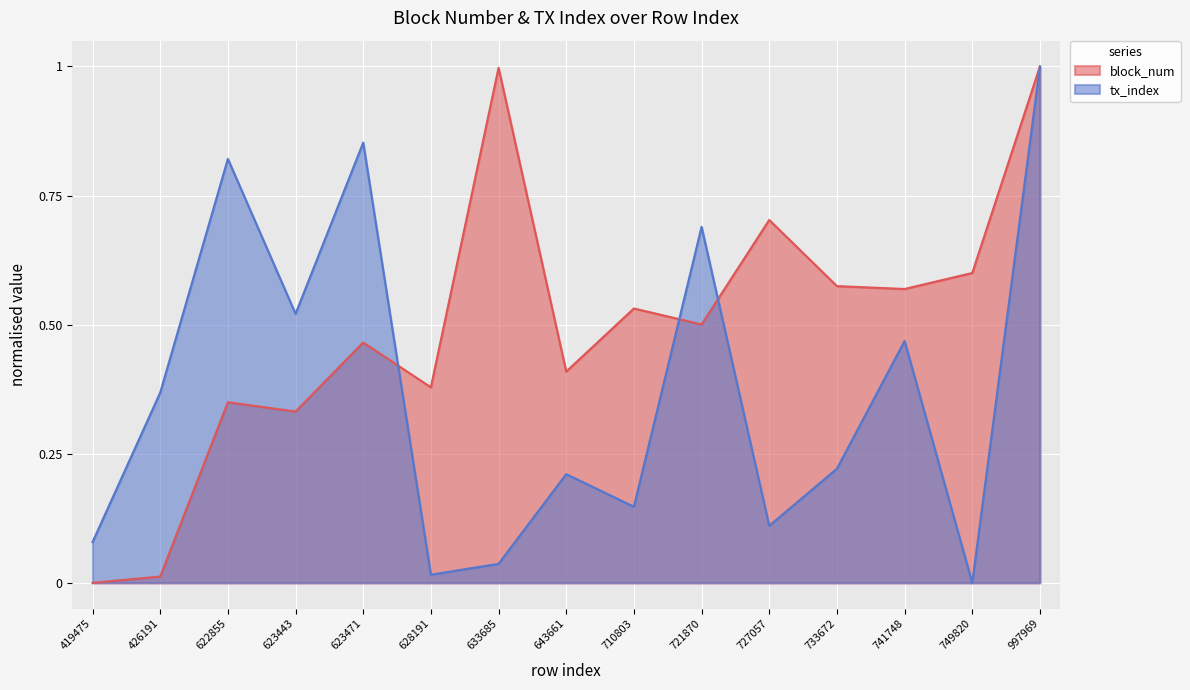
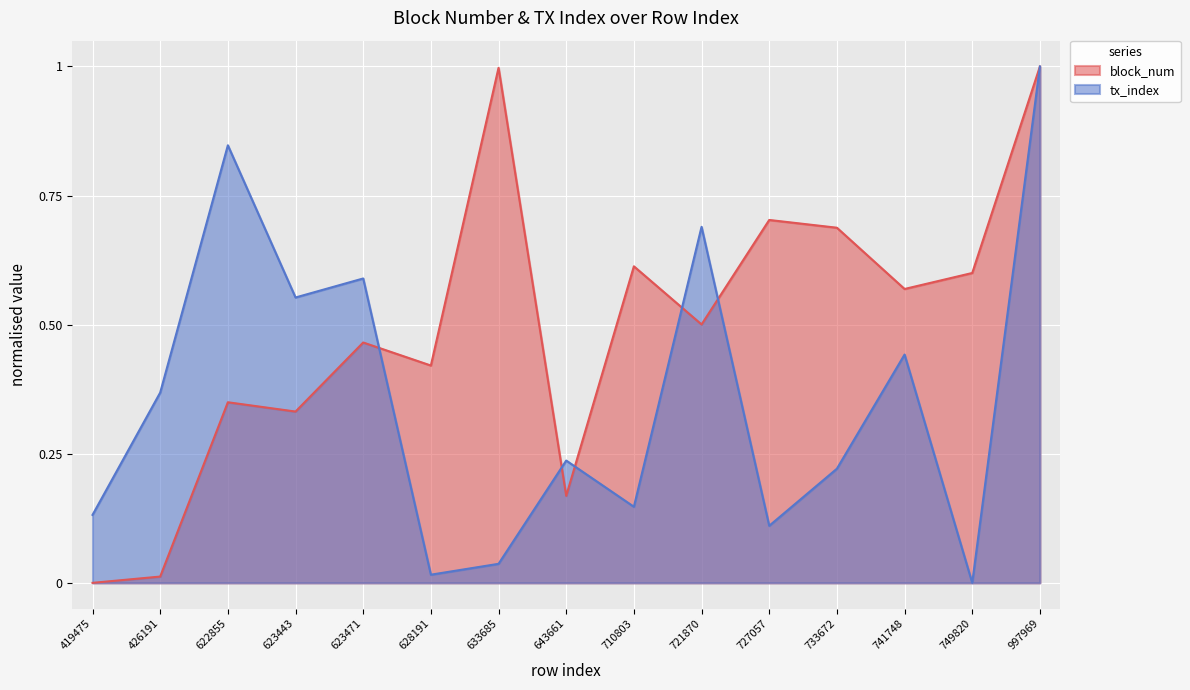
tx_index, 419475: 0.08 -> 0.13
tx_index, 622855: 0.82 -> 0.85
tx_index, 623443: 0.52 -> 0.55
tx_index, 623471: 0.85 -> 0.59
block_num, 628191: 0.38 -> 0.42
block_num, 643661: 0.41 -> 0.17
tx_index, 643661: 0.21 -> 0.24
block_num, 710803: 0.53 -> 0.61
block_num, 733672: 0.57 -> 0.69
tx_index, 741748: 0.47 -> 0.44
